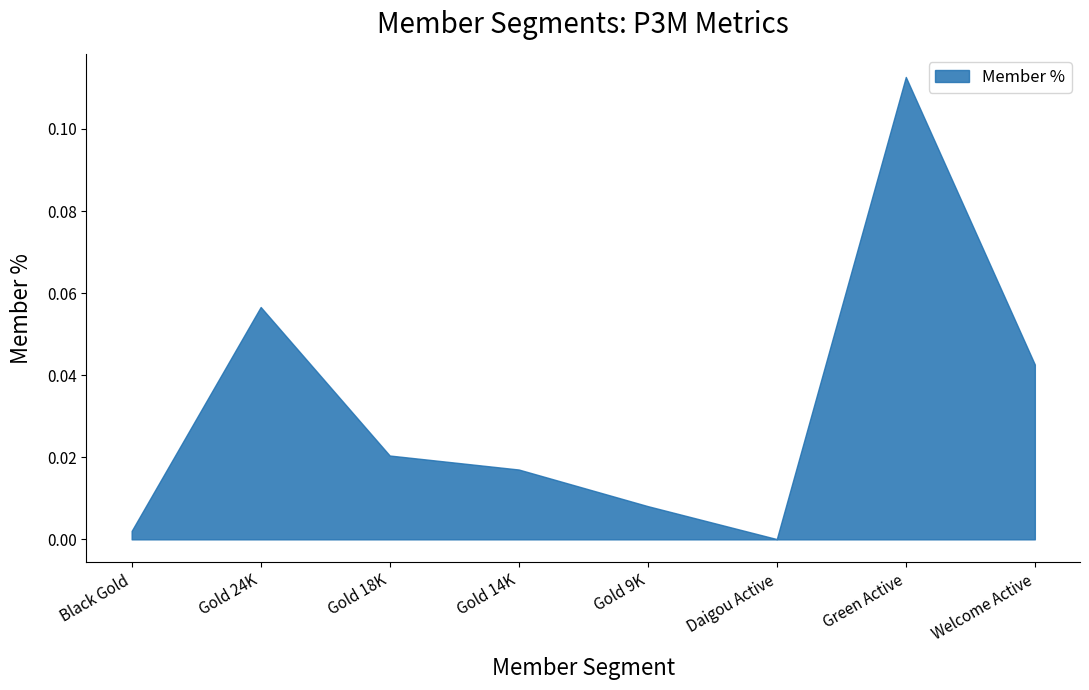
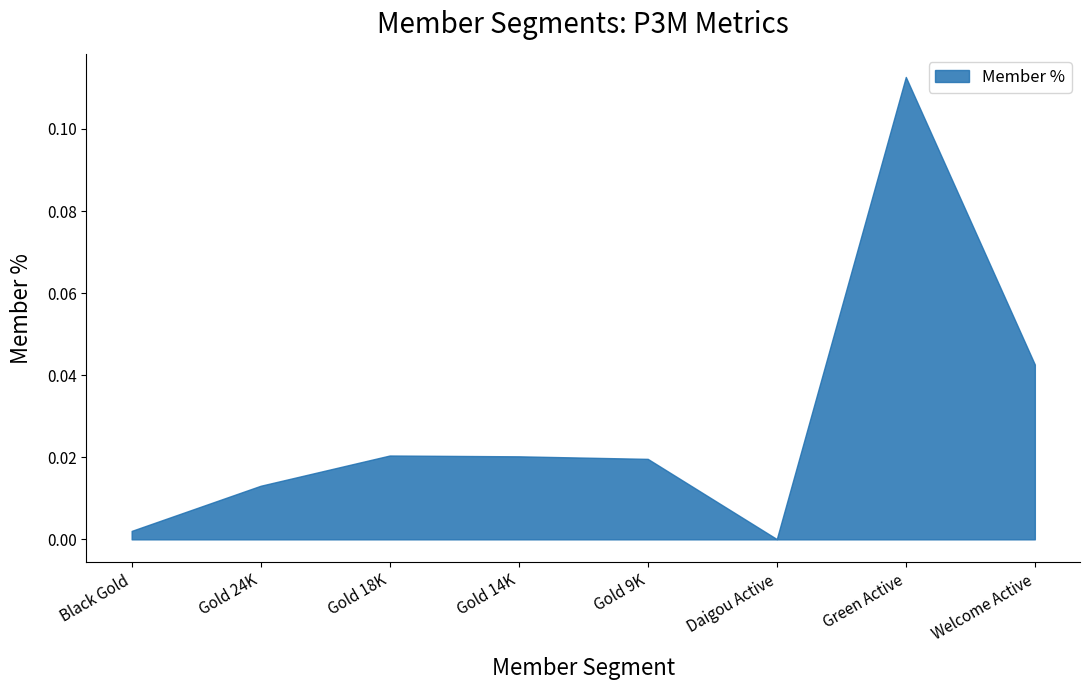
Gold 24K: 0.057 -> 0.013
Gold 14K: 0.017 -> 0.020
Gold 9K: 0.008 -> 0.020
